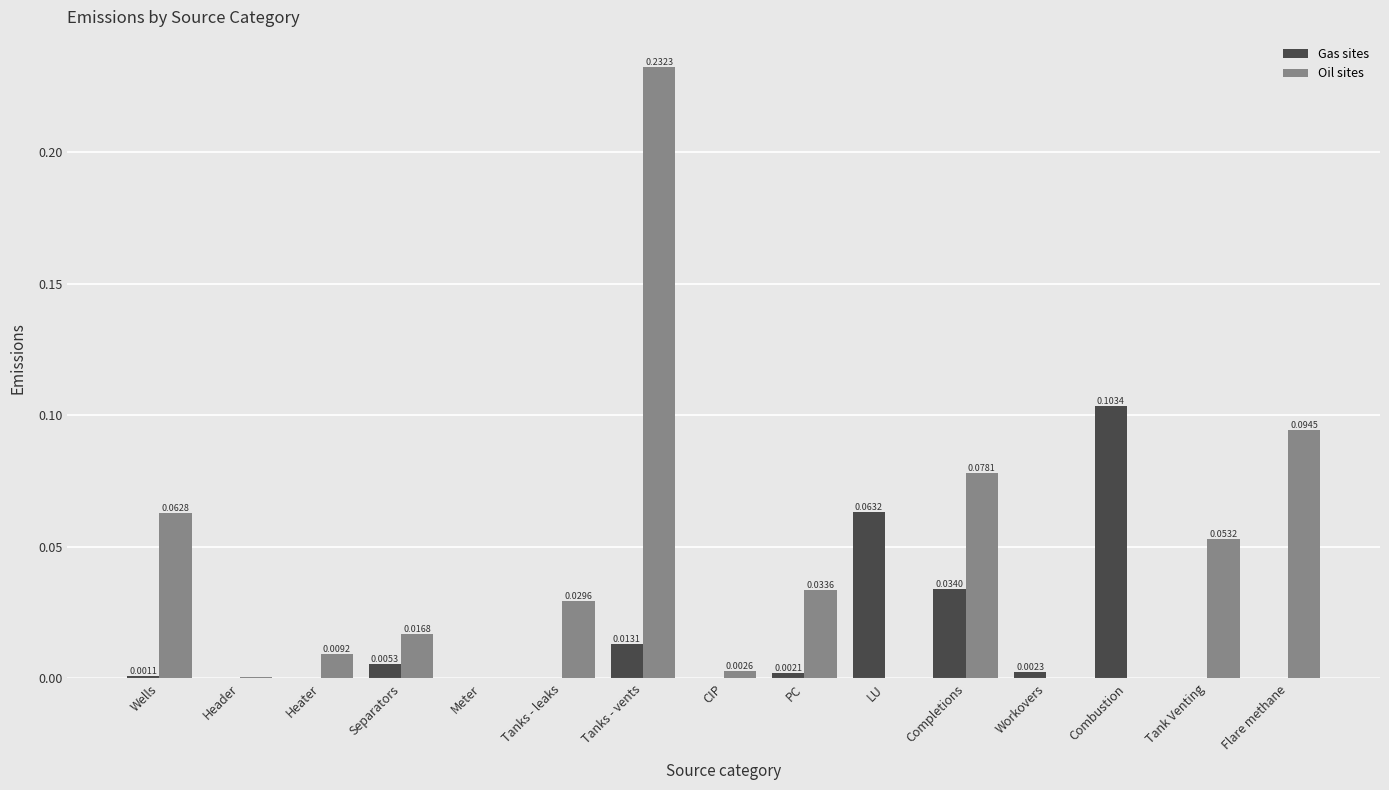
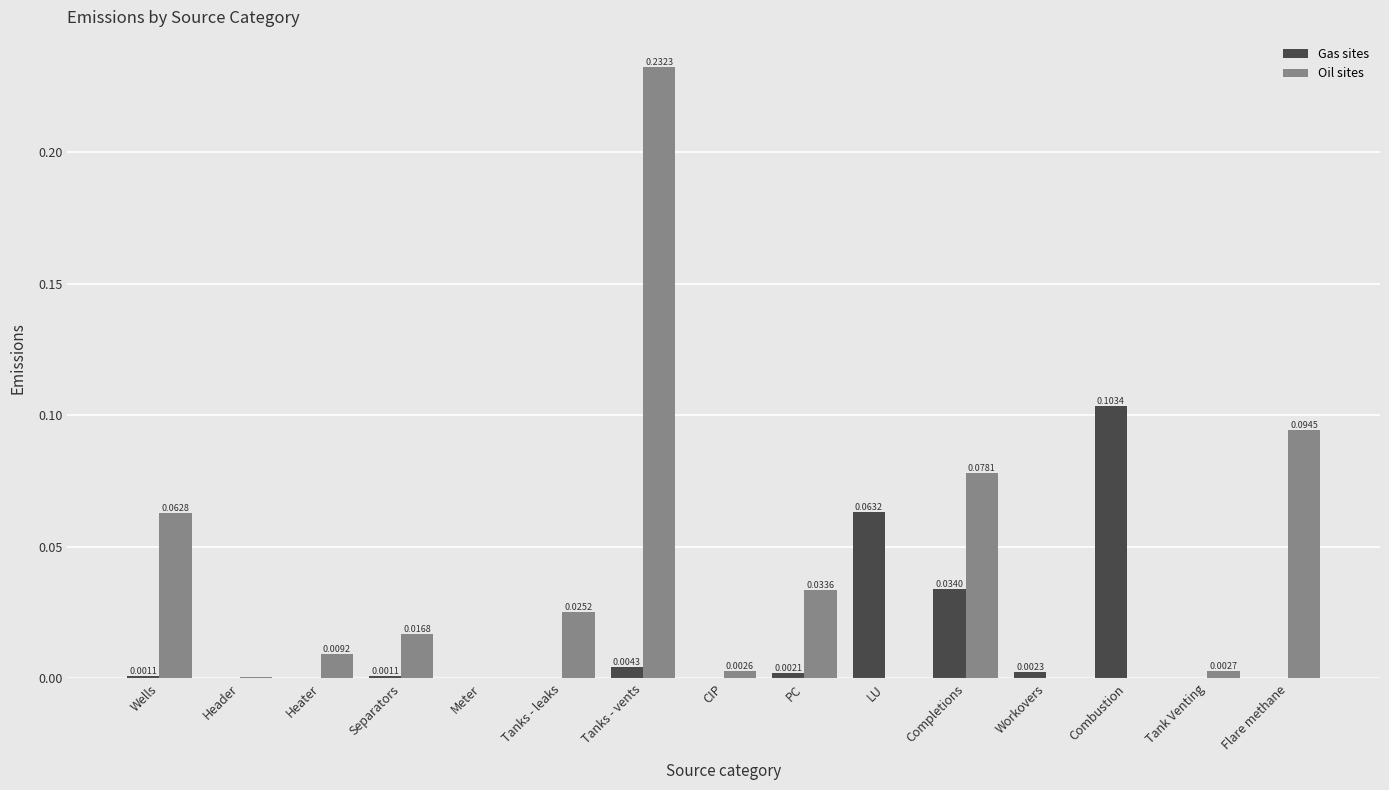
Gas sites, Separators: 0.0053 -> 0.0011
Oil sites, Tanks - leaks: 0.0296 -> 0.0252
Gas sites, Tanks - vents: 0.0131 -> 0.0043
Oil sites, Tank Venting: 0.0532 -> 0.0027
